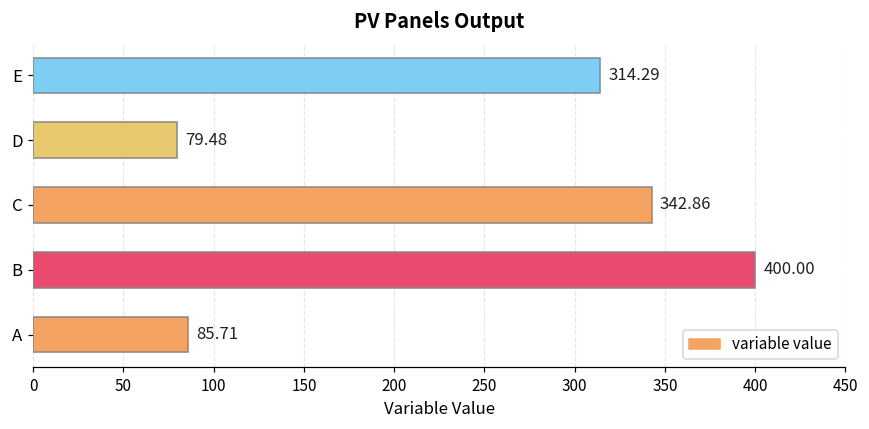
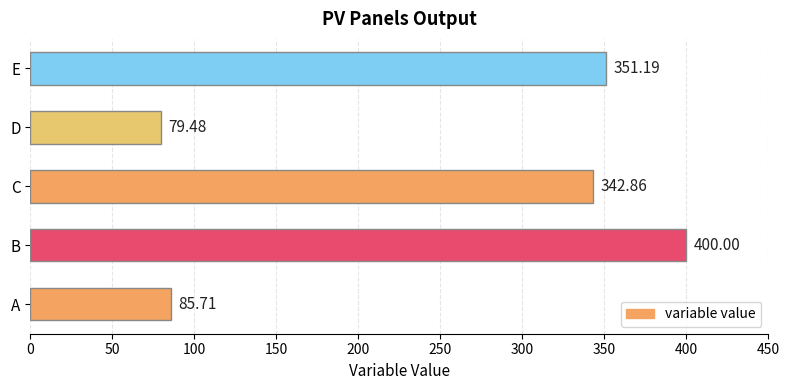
E: 314.29 -> 351.19
